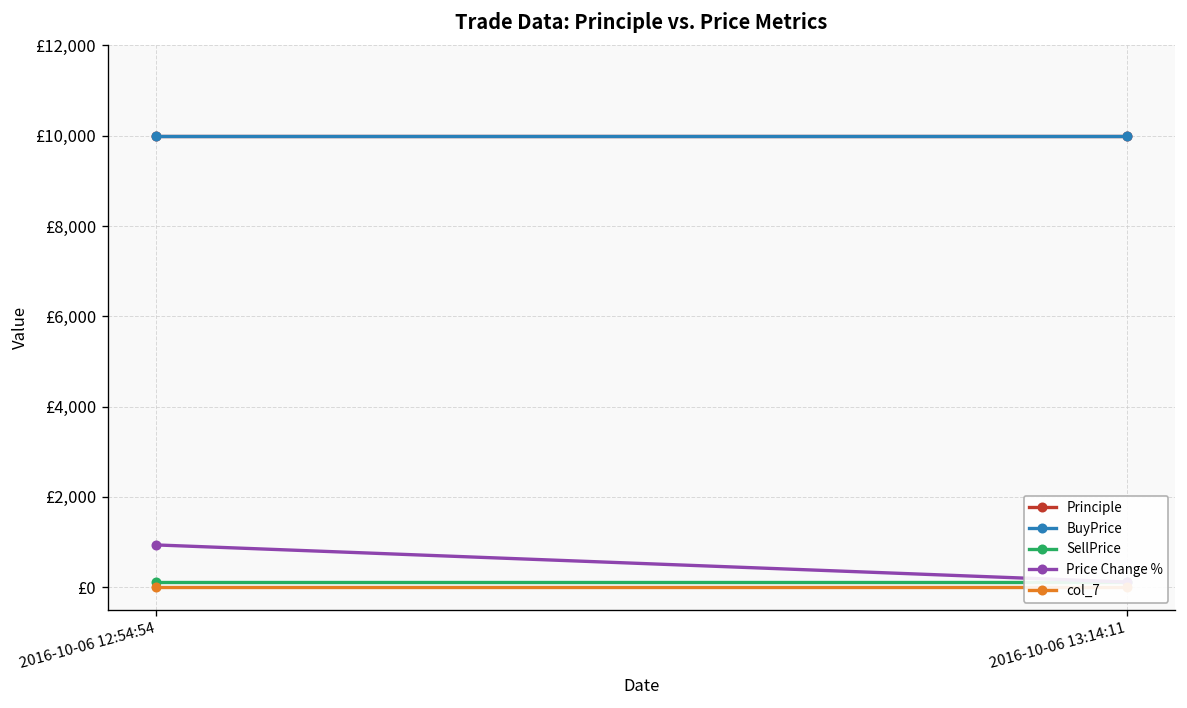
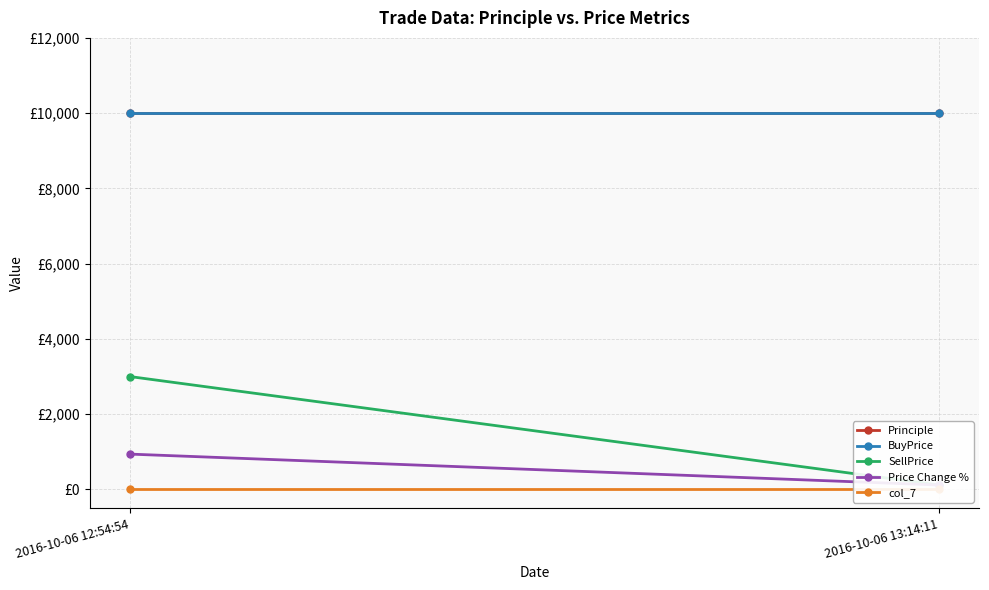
SellPrice, 2016-10-06 12:54:54: £100 -> £3,000
